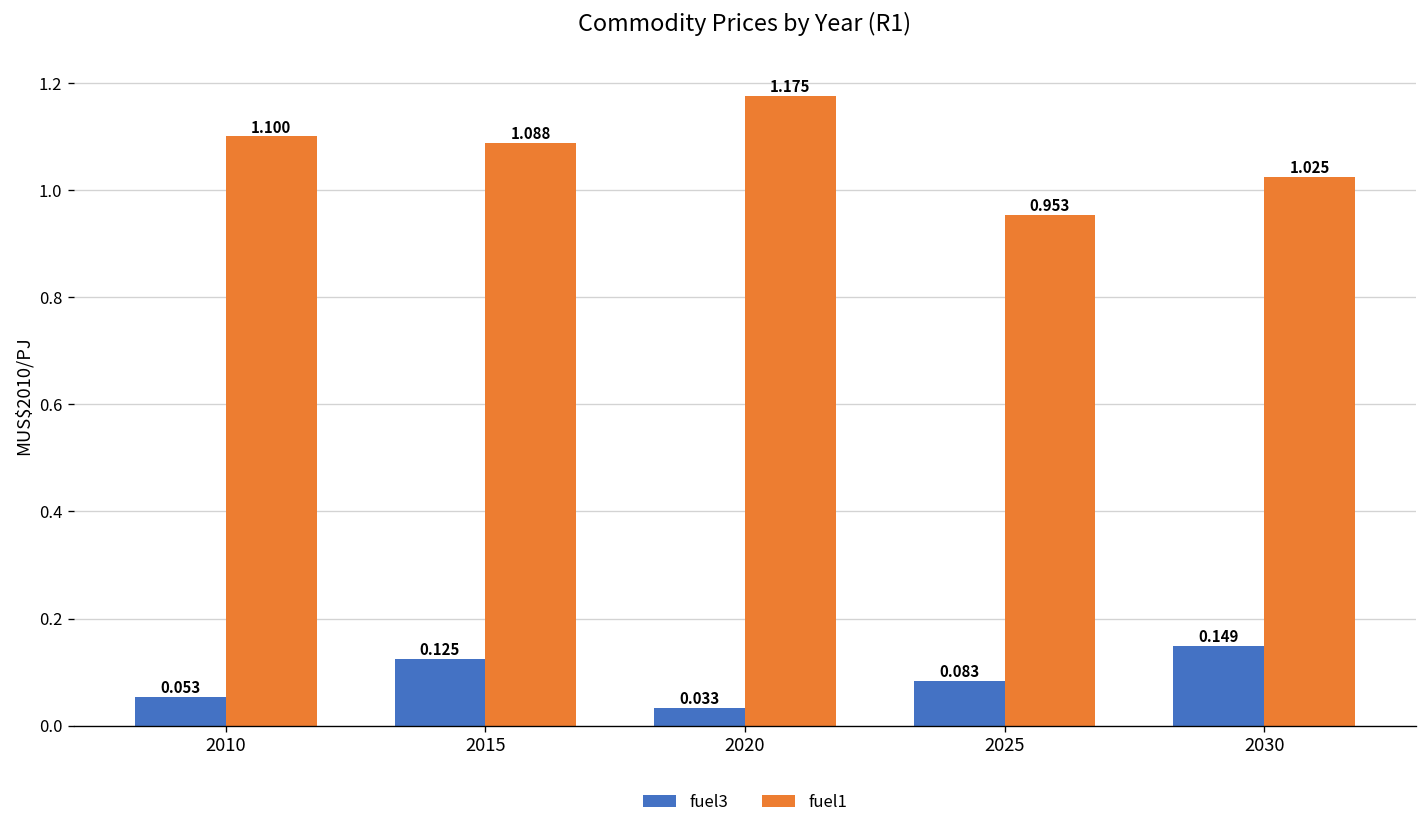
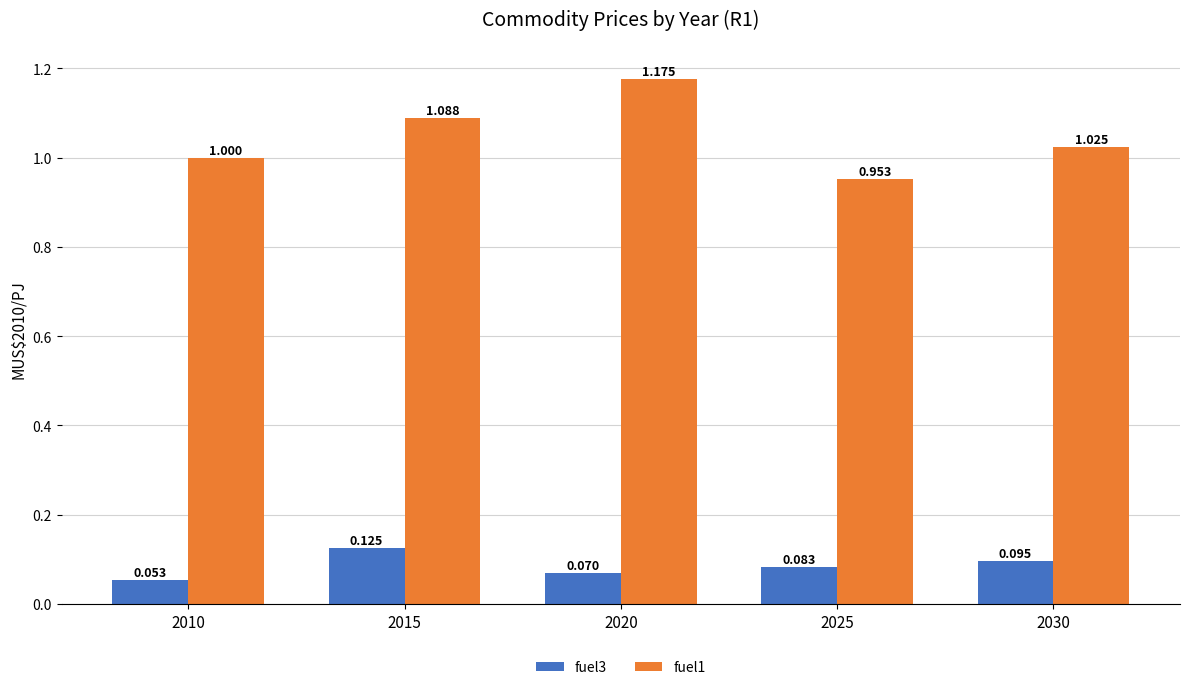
fuel1, 2010: 1.100 -> 1.000
fuel3, 2020: 0.033 -> 0.070
fuel3, 2030: 0.149 -> 0.095
